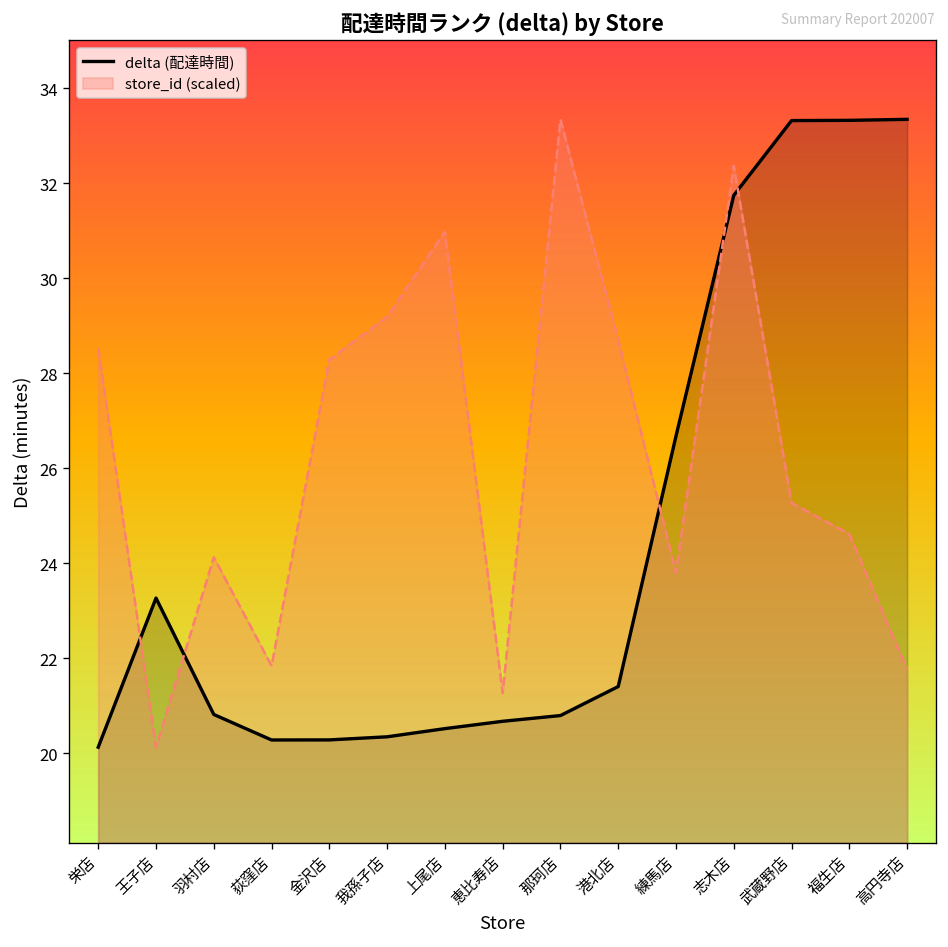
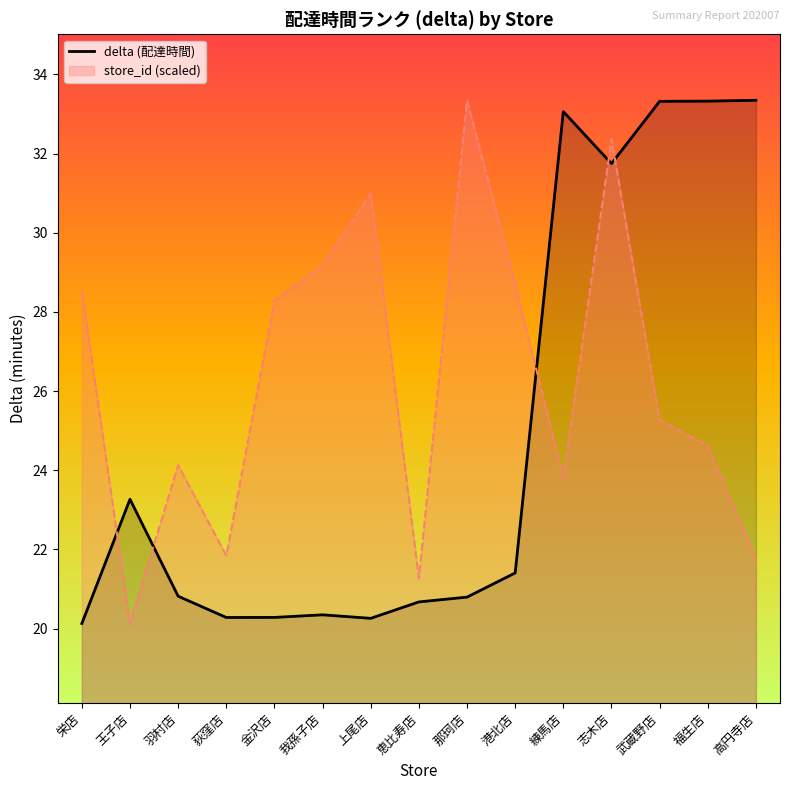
delta (配達時間), 上尾店: 20.5 -> 20.3
delta (配達時間), 練馬店: 26.7 -> 33.1
